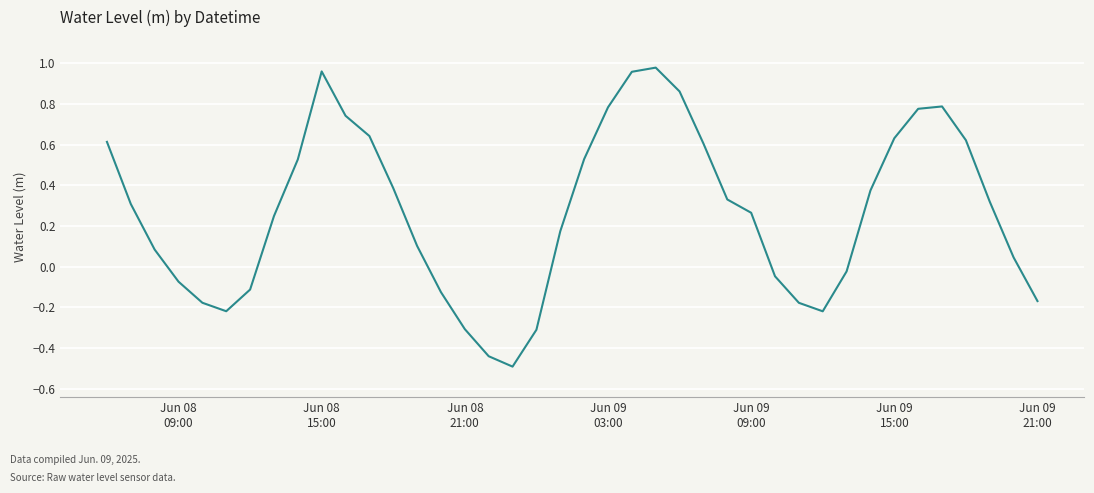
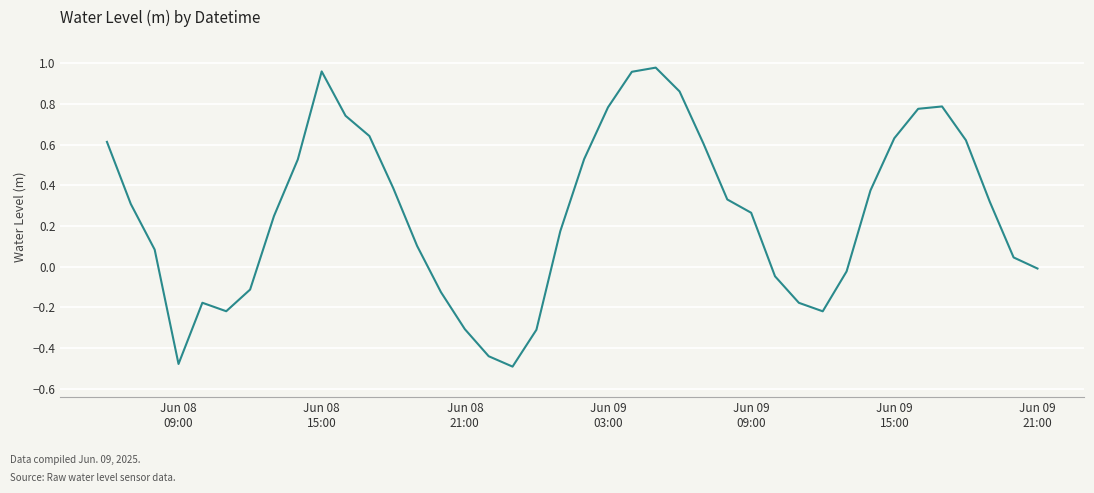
Jun 08 09:00: -0.07 -> -0.48
Jun 09 21:00: -0.17 -> -0.01
